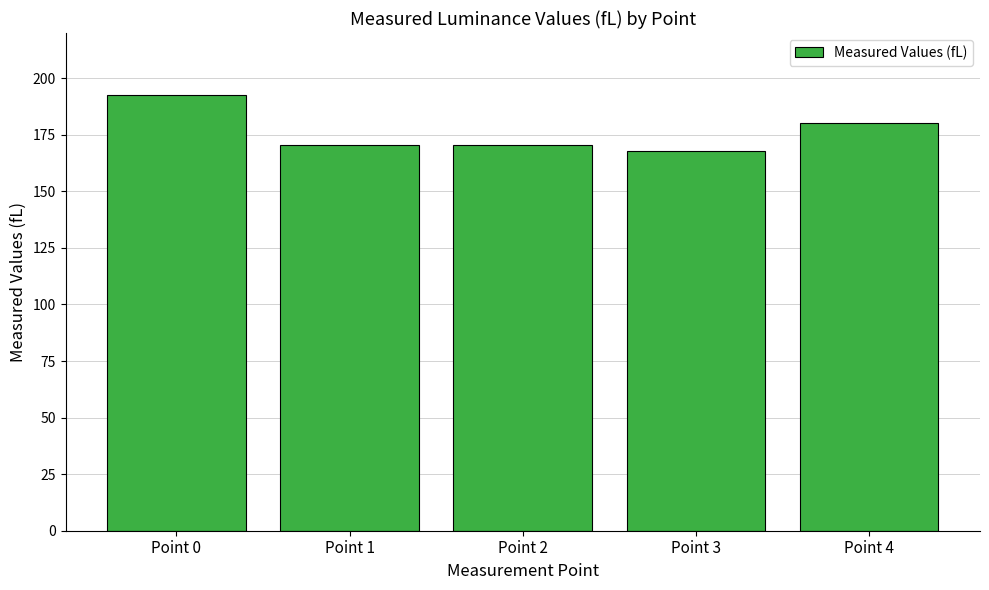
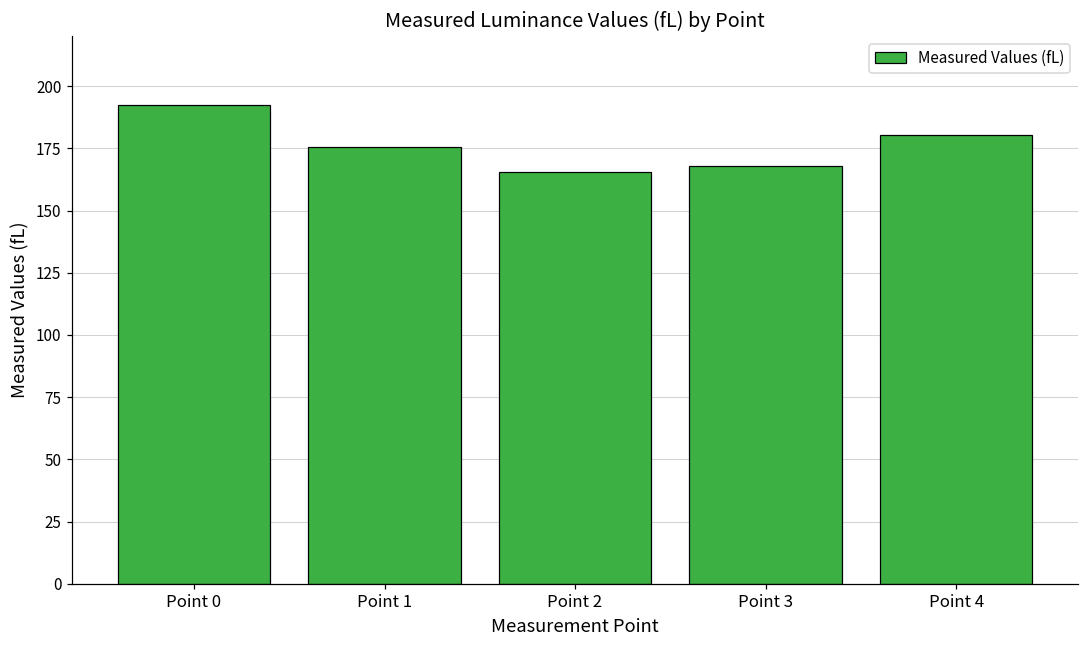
Point 1: 171 -> 175
Point 2: 171 -> 165
